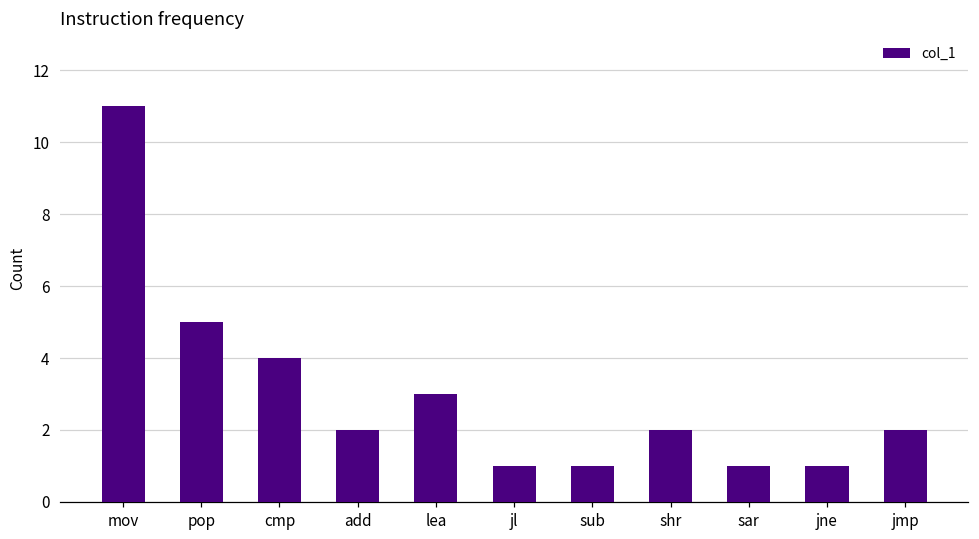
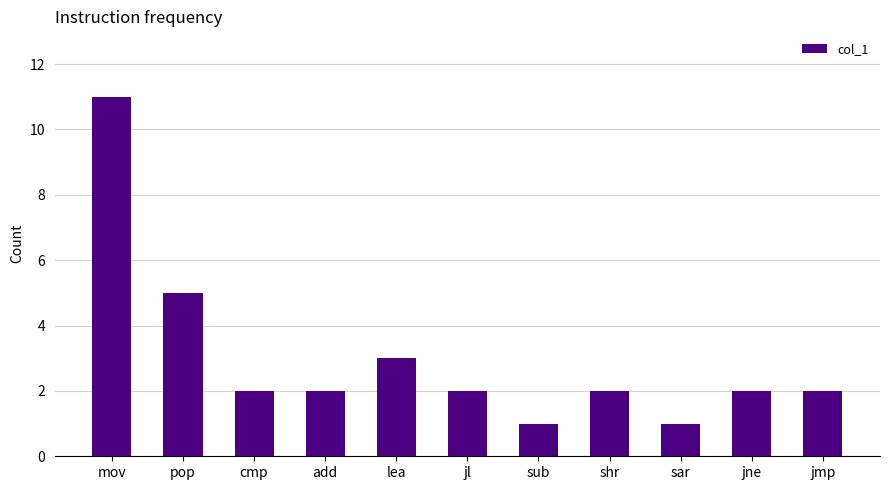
cmp: 4 -> 2
jl: 1 -> 2
jne: 1 -> 2
